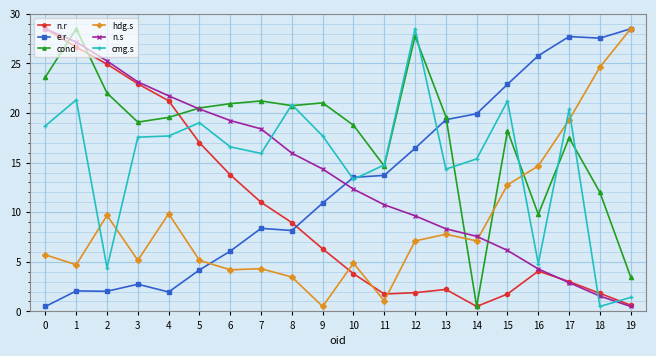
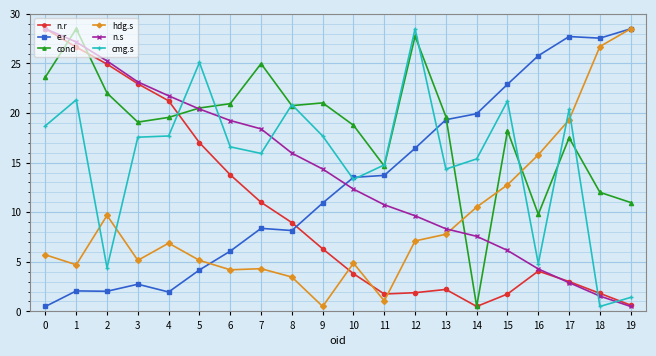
hdg.s, 4: 10 -> 7
cmg.s, 5: 19 -> 25
cond, 7: 21 -> 25
hdg.s, 14: 7 -> 11
hdg.s, 16: 15 -> 16
hdg.s, 18: 25 -> 27
cond, 19: 3 -> 11
